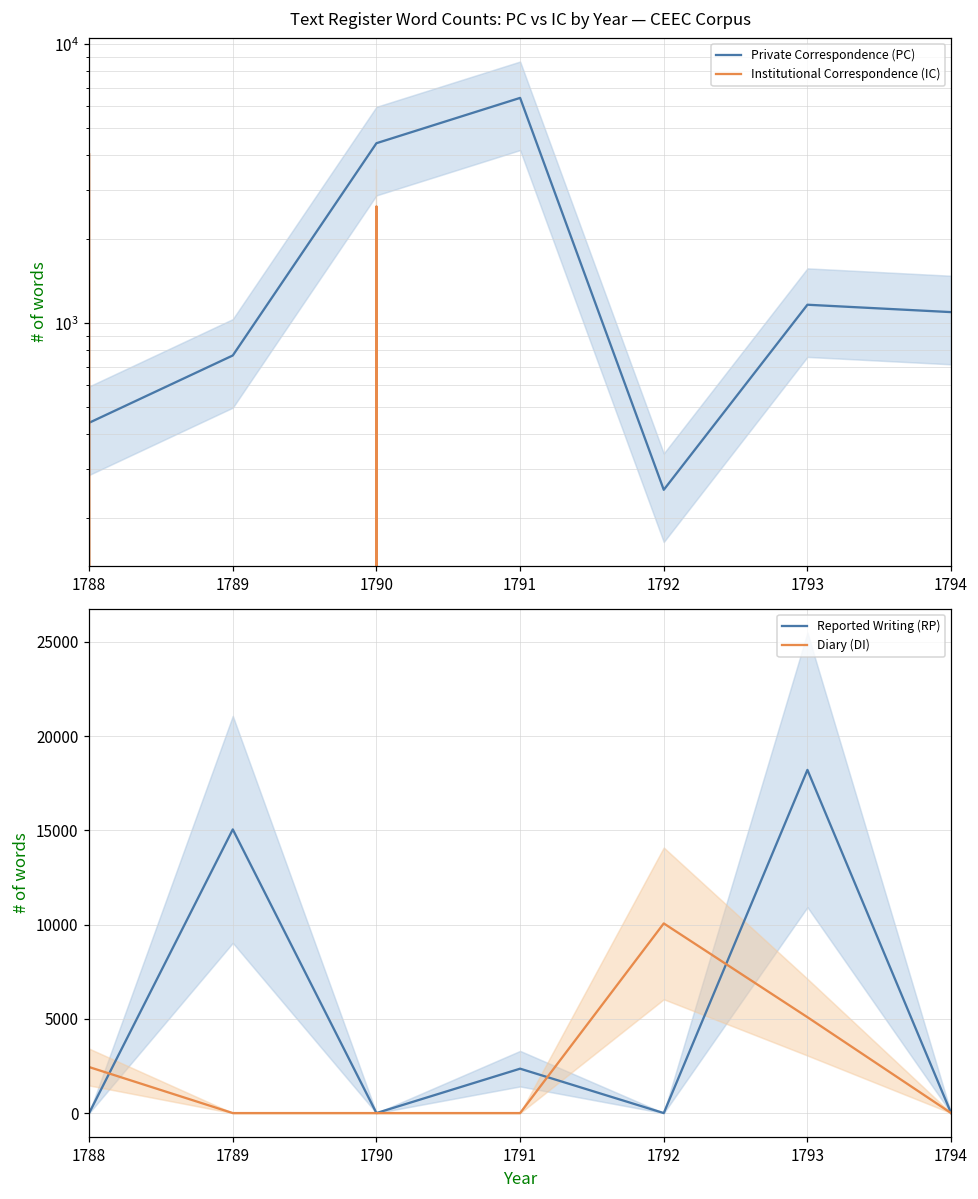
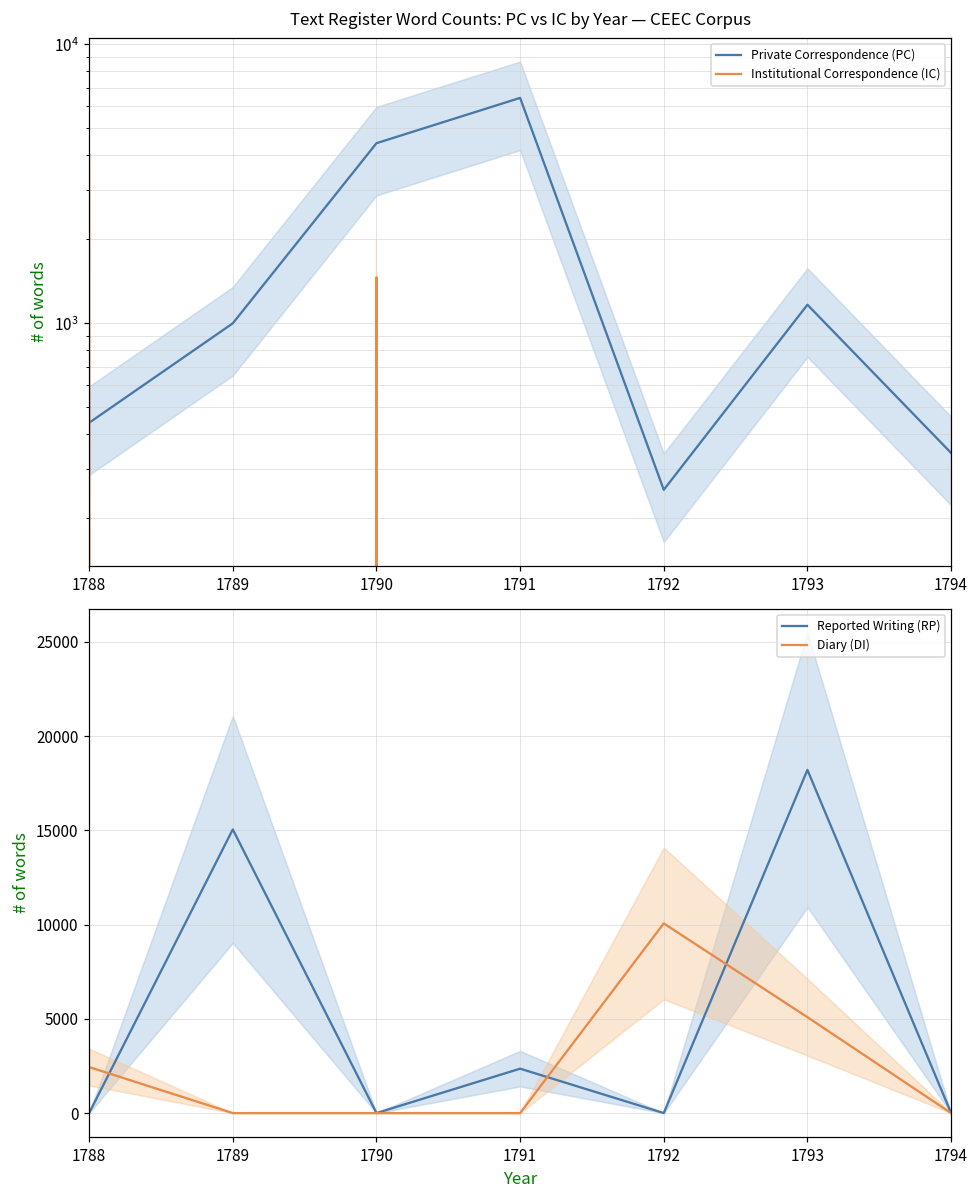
Text Register Word Counts: PC vs IC by Year — CEEC Corpus, Private Correspondence (PC), 1789: 770 -> 1000
Text Register Word Counts: PC vs IC by Year — CEEC Corpus, Institutional Correspondence (IC), 1790: 2600 -> 1500
Text Register Word Counts: PC vs IC by Year — CEEC Corpus, Private Correspondence (PC), 1794: 1100 -> 340
